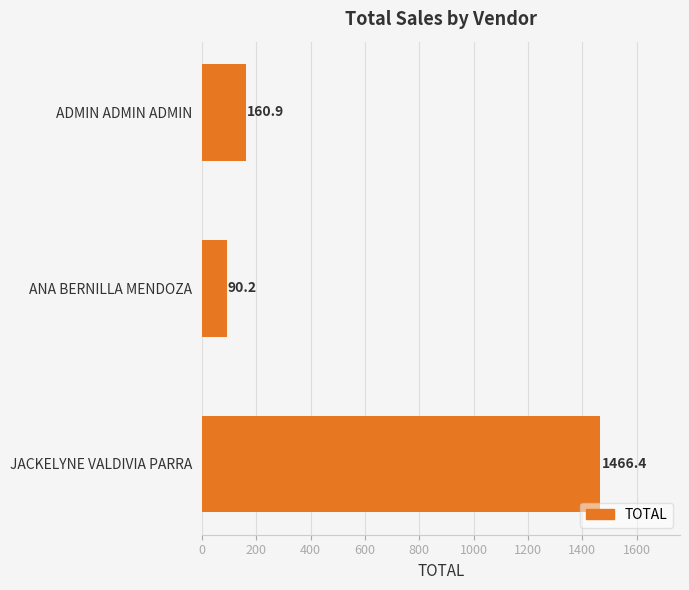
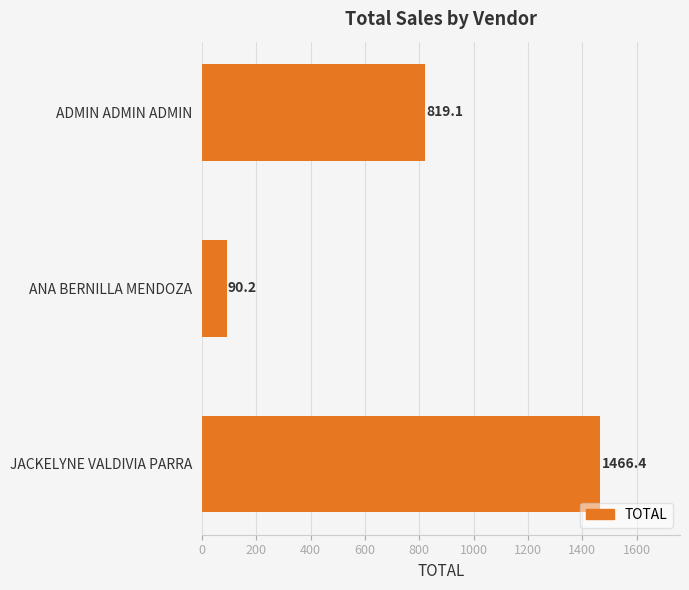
ADMIN ADMIN ADMIN: 160.9 -> 819.1
